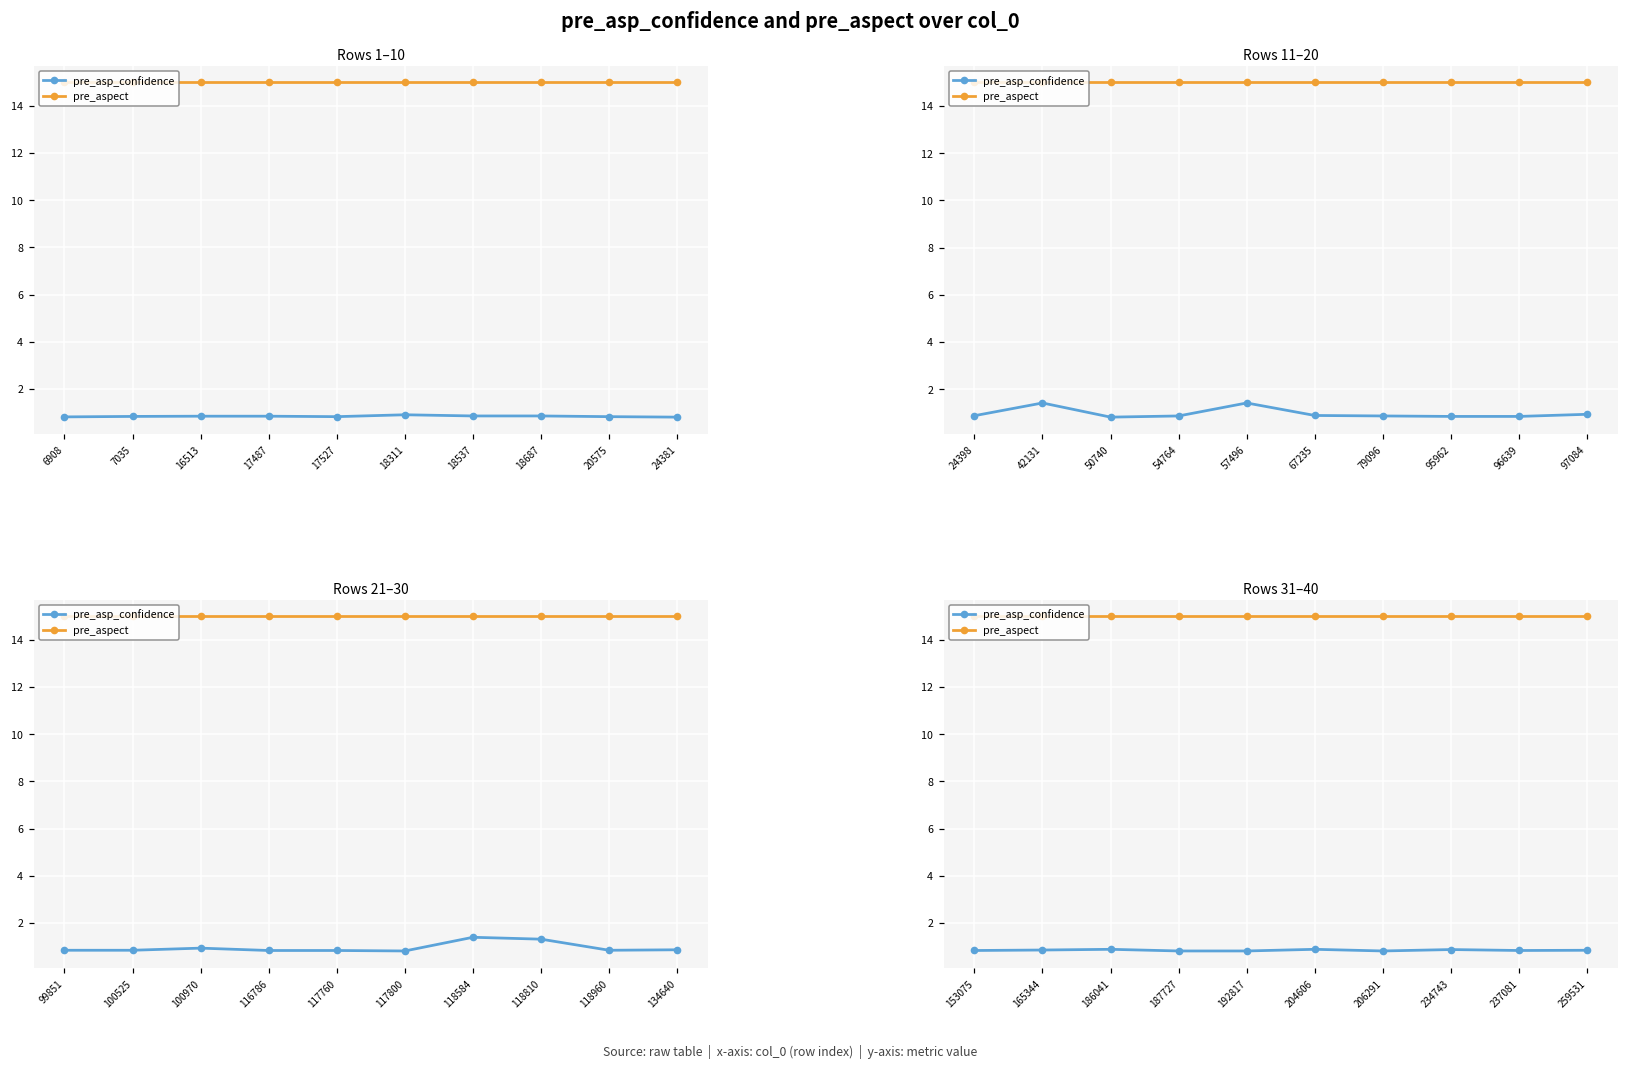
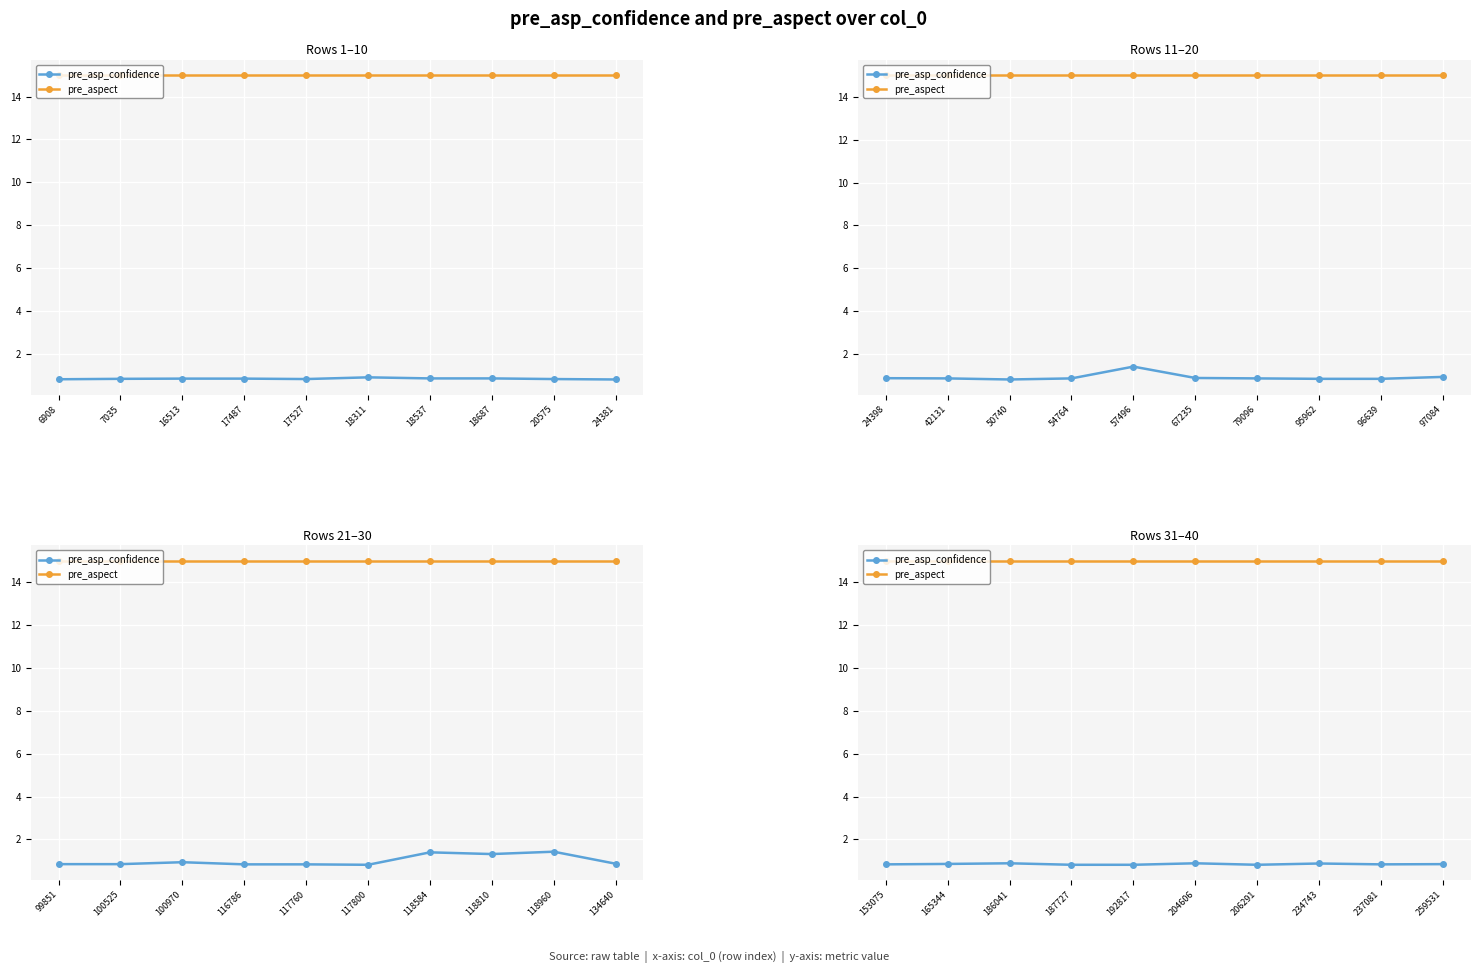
Rows 11–20, pre_asp_confidence, 42131: 1.4 -> 0.9
Rows 21–30, pre_asp_confidence, 118960: 0.9 -> 1.4
